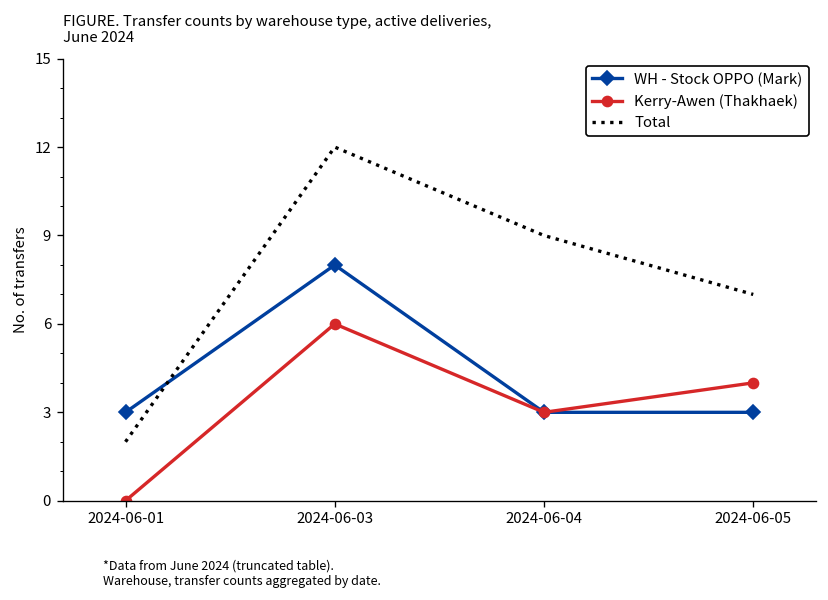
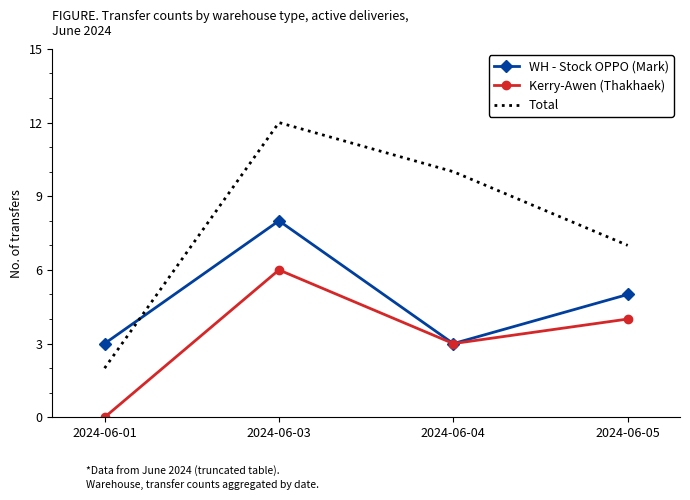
Total, 2024-06-04: 9 -> 10
WH - Stock OPPO (Mark), 2024-06-05: 3 -> 5
